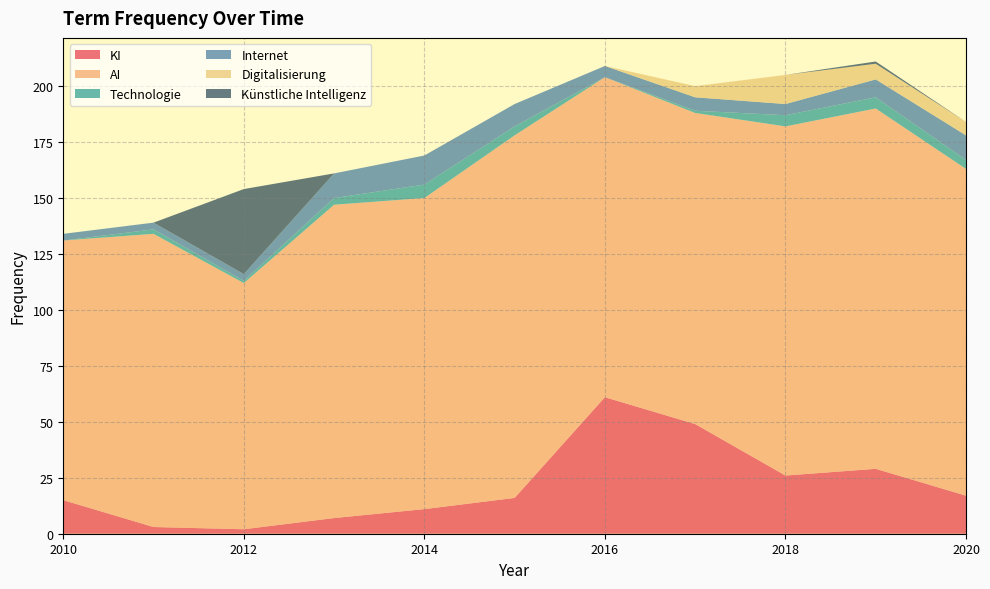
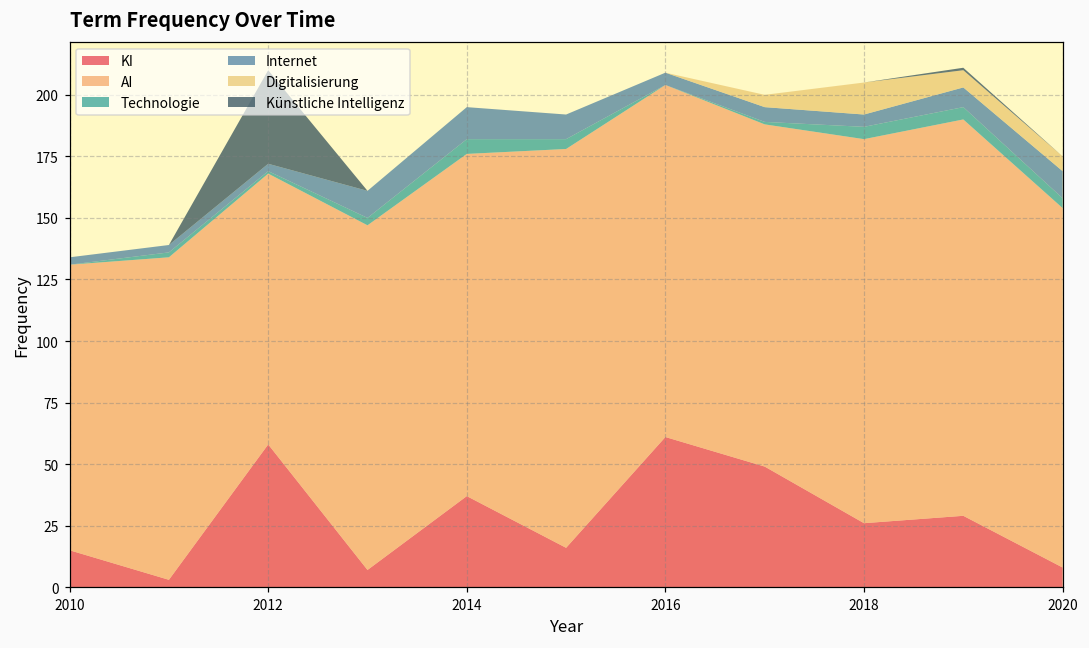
KI, 2012: 2 -> 58
KI, 2014: 11 -> 37
KI, 2020: 17 -> 8
